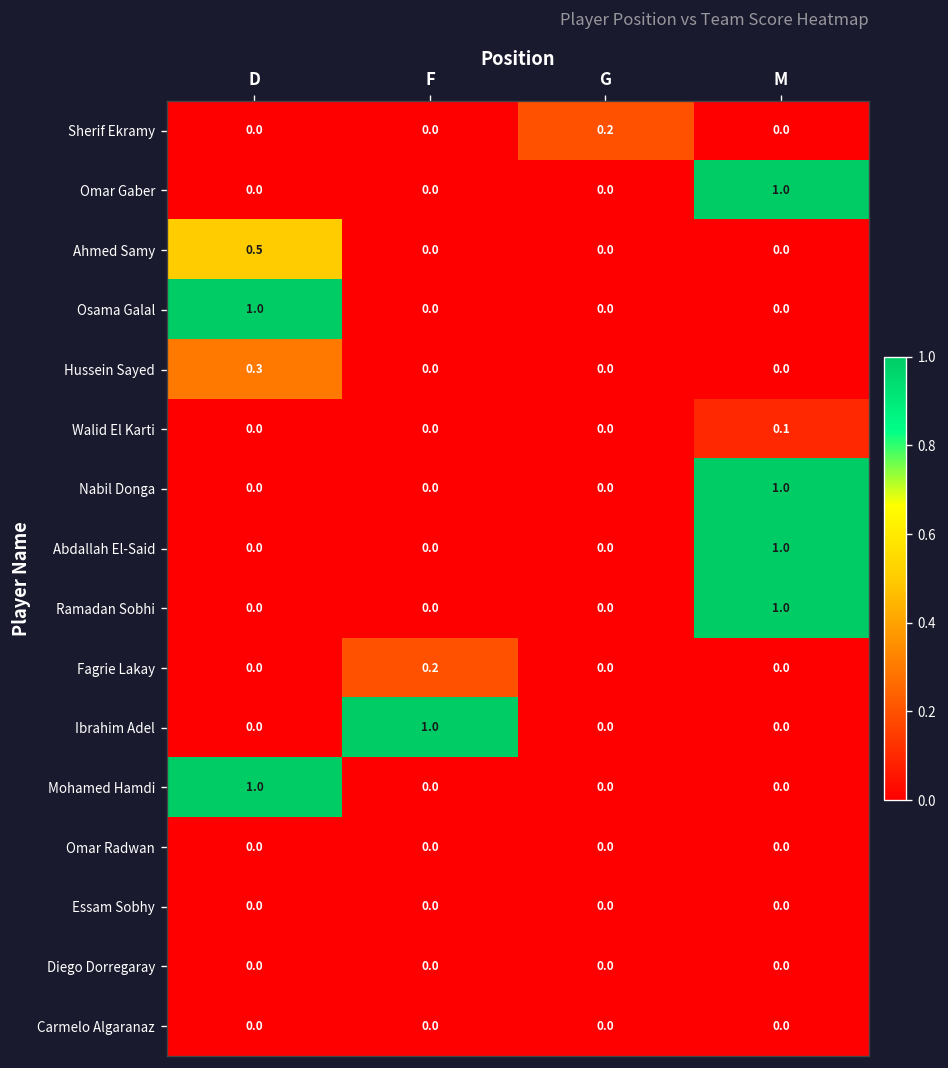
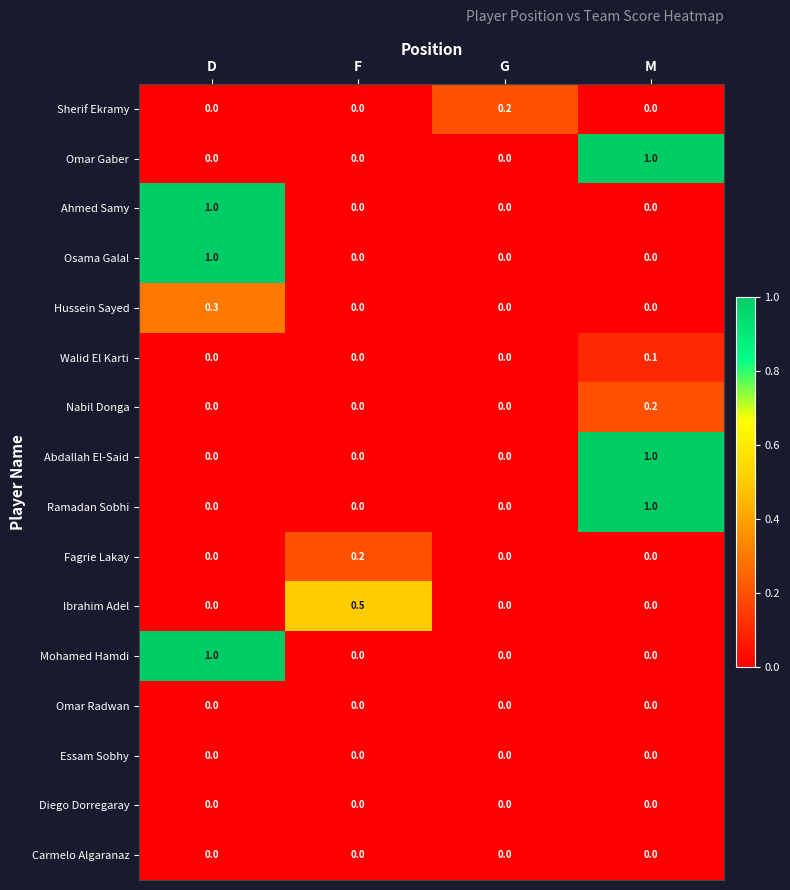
Ahmed Samy, D: 0.5 -> 1.0
Nabil Donga, M: 1.0 -> 0.2
Ibrahim Adel, F: 1.0 -> 0.5
